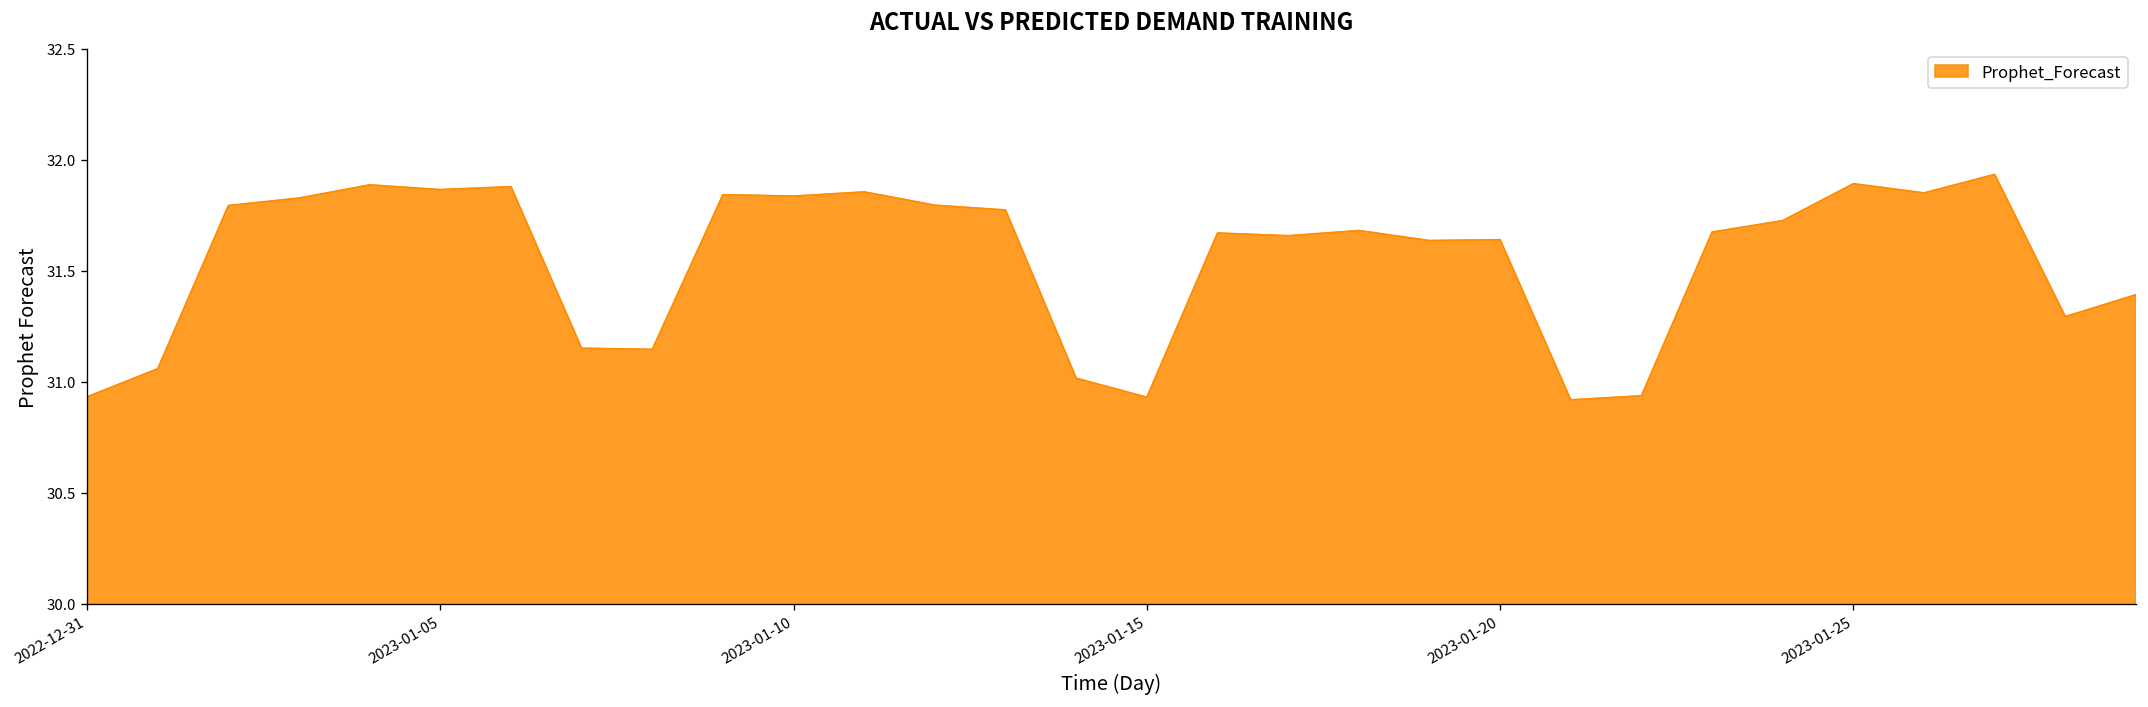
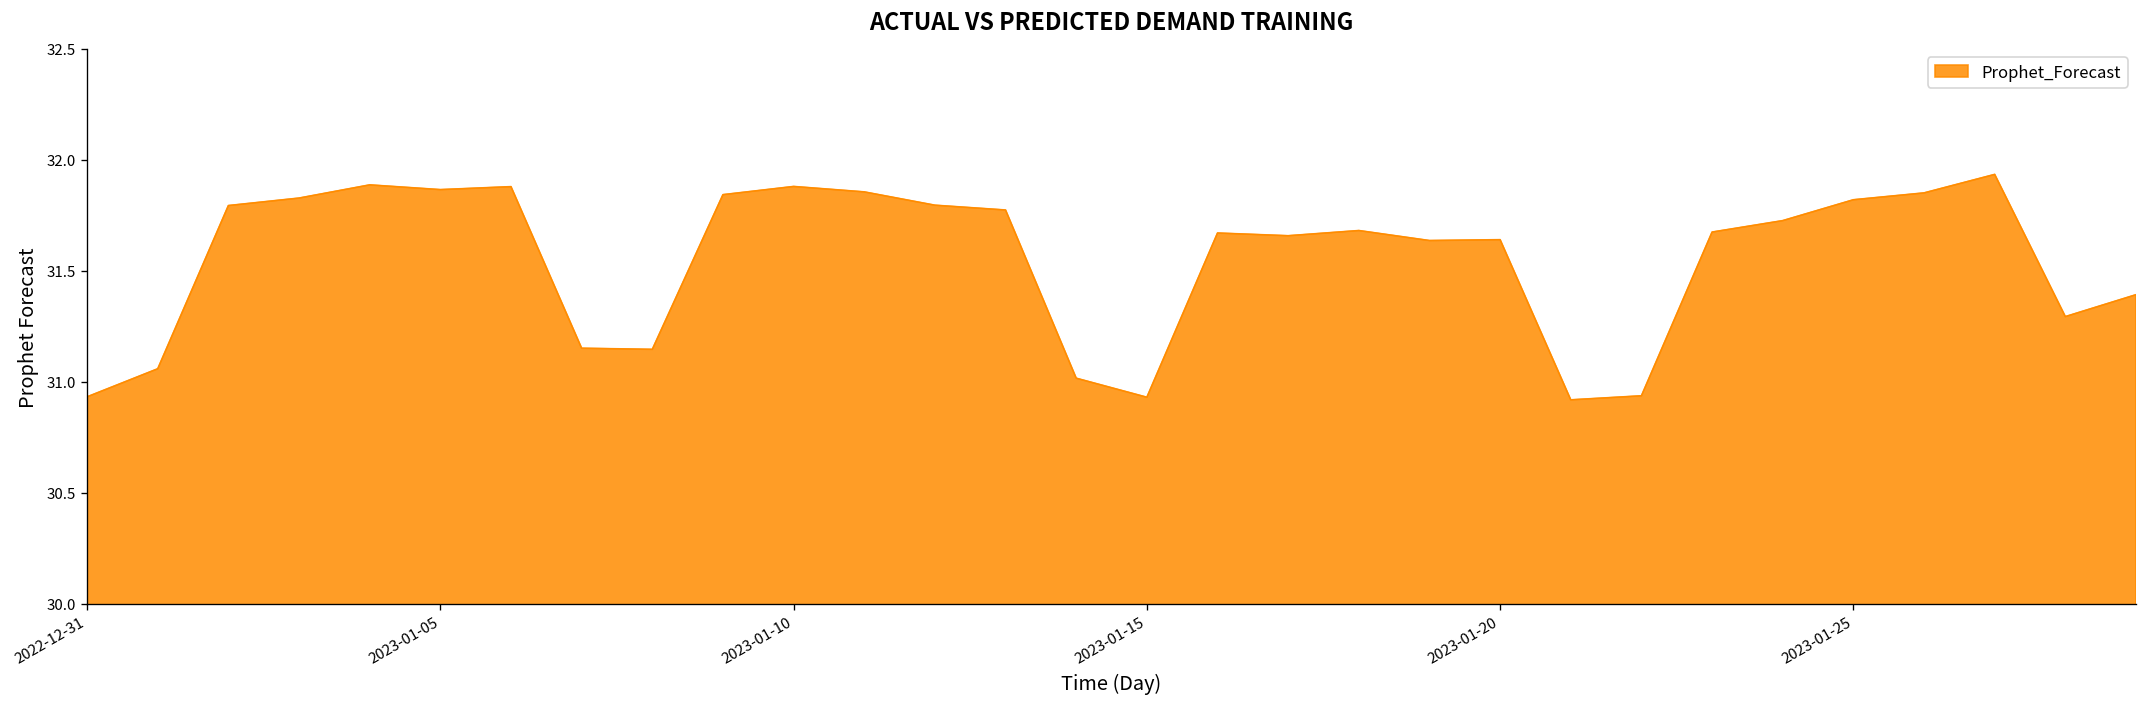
2023-01-10: 31.84 -> 31.88
2023-01-25: 31.89 -> 31.82
